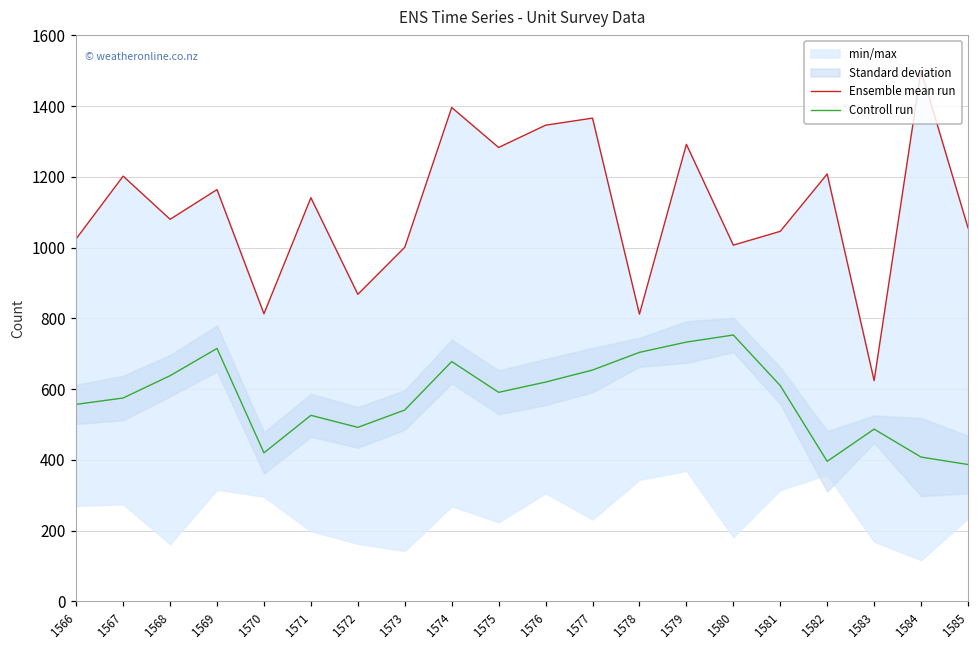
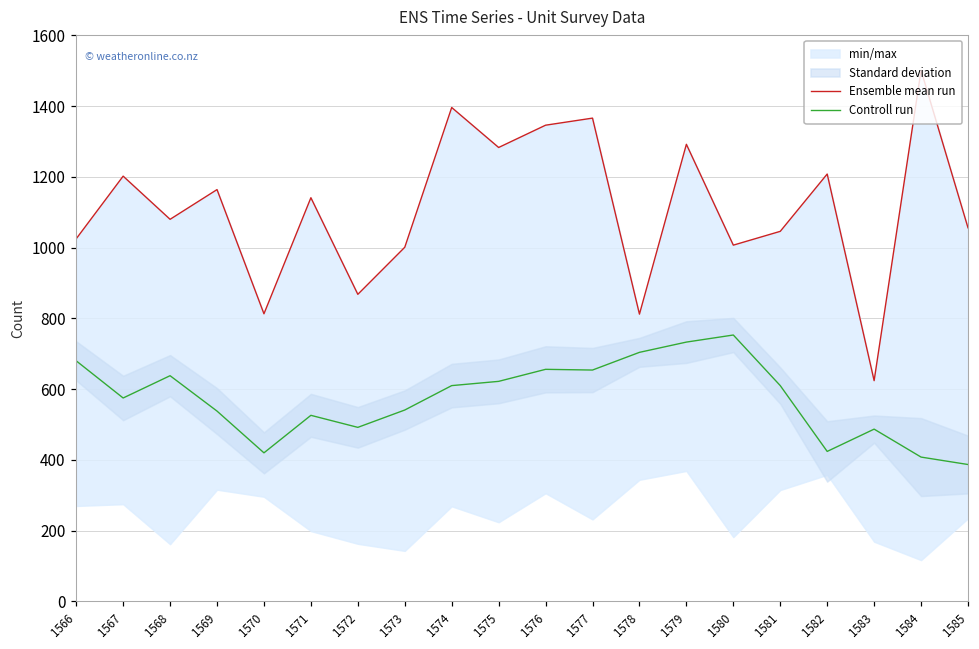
Controll run, 1566: 560 -> 680
Controll run, 1569: 720 -> 540
Controll run, 1574: 680 -> 610
Controll run, 1575: 590 -> 620
Controll run, 1576: 620 -> 660
Controll run, 1582: 400 -> 420
